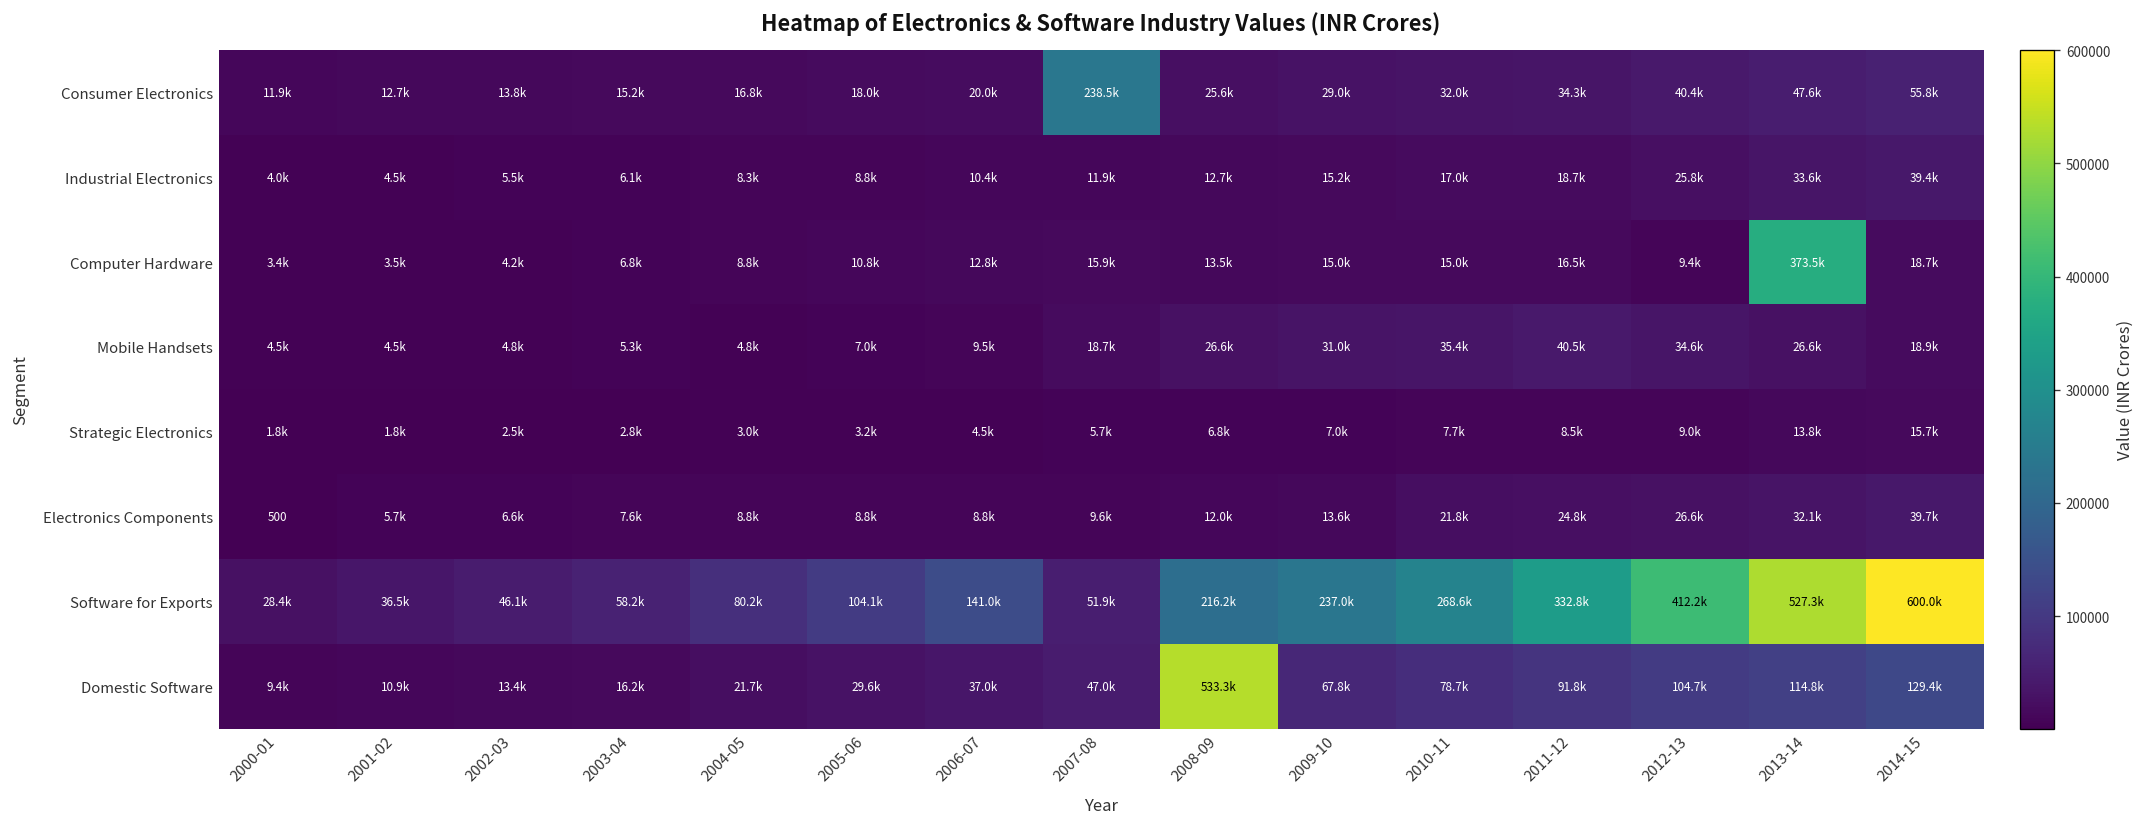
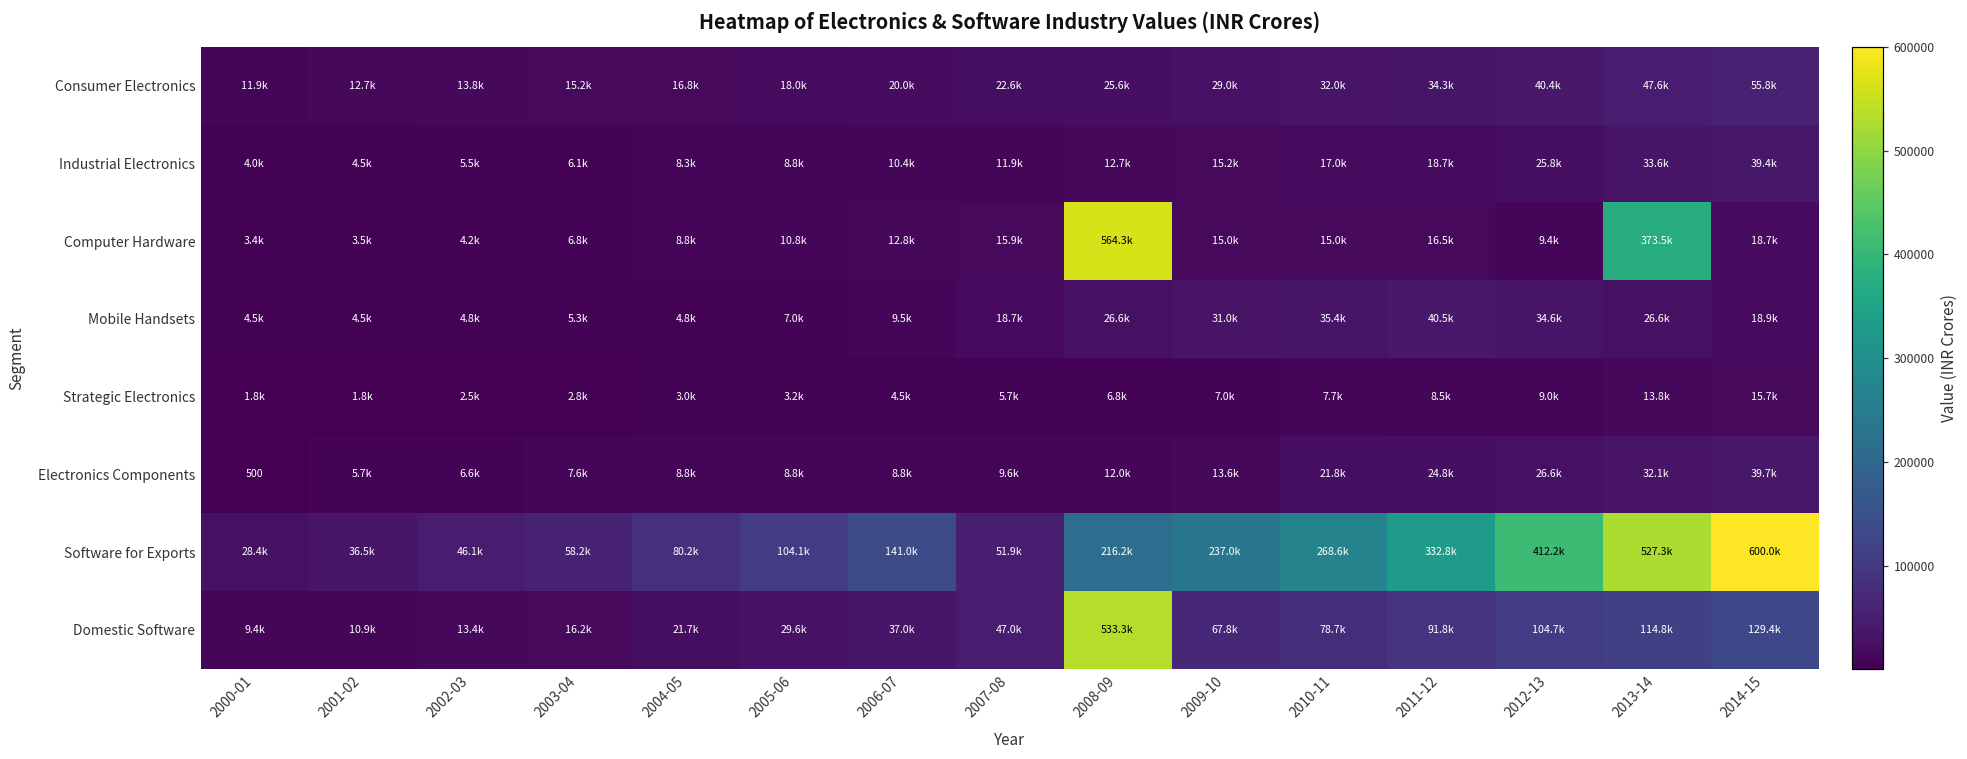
Consumer Electronics, 2007-08: 238.5k -> 22.6k
Computer Hardware, 2008-09: 13.5k -> 564.3k
